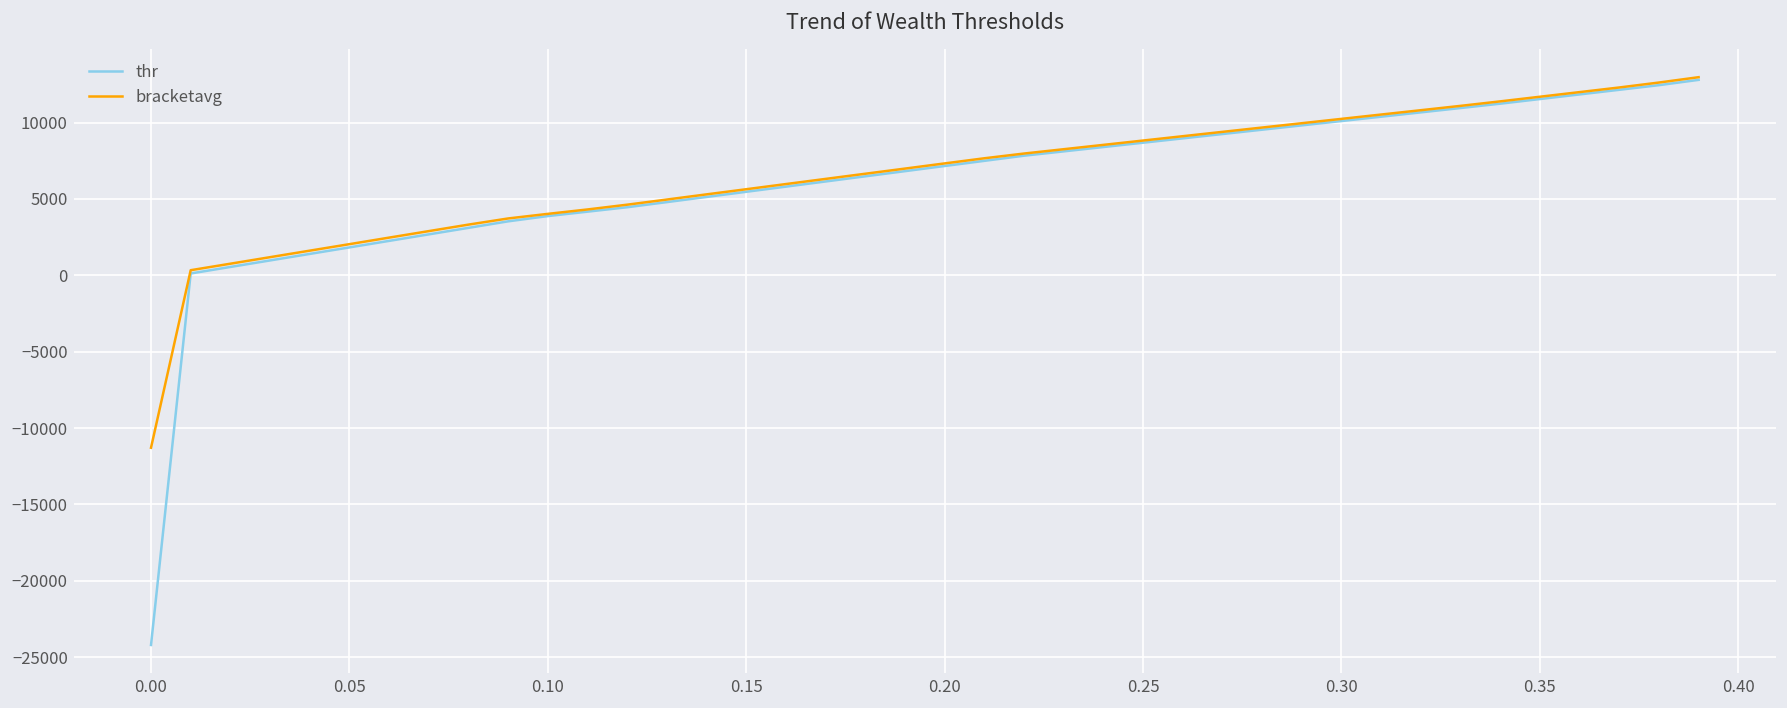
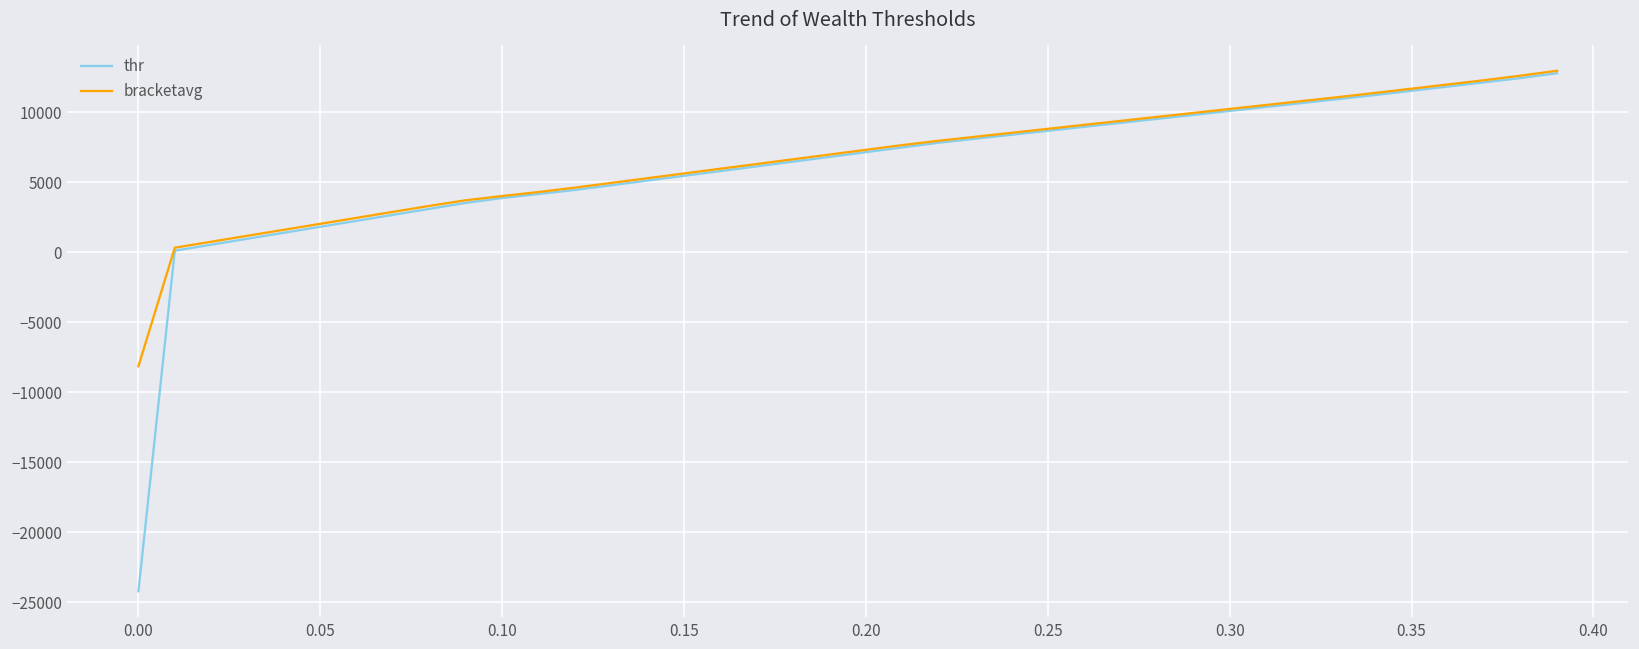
bracketavg, 0.00: -11300 -> -8100
